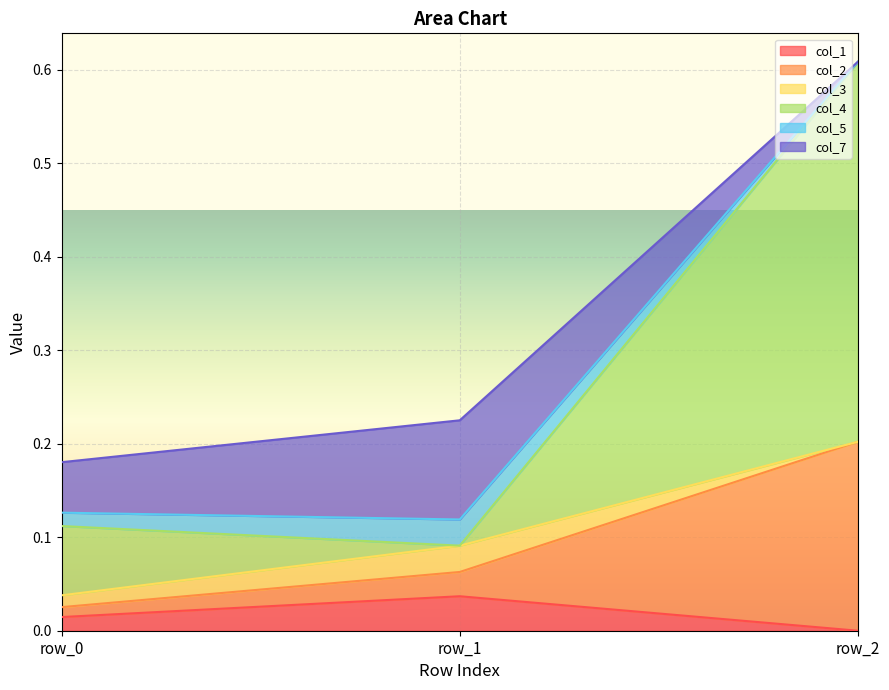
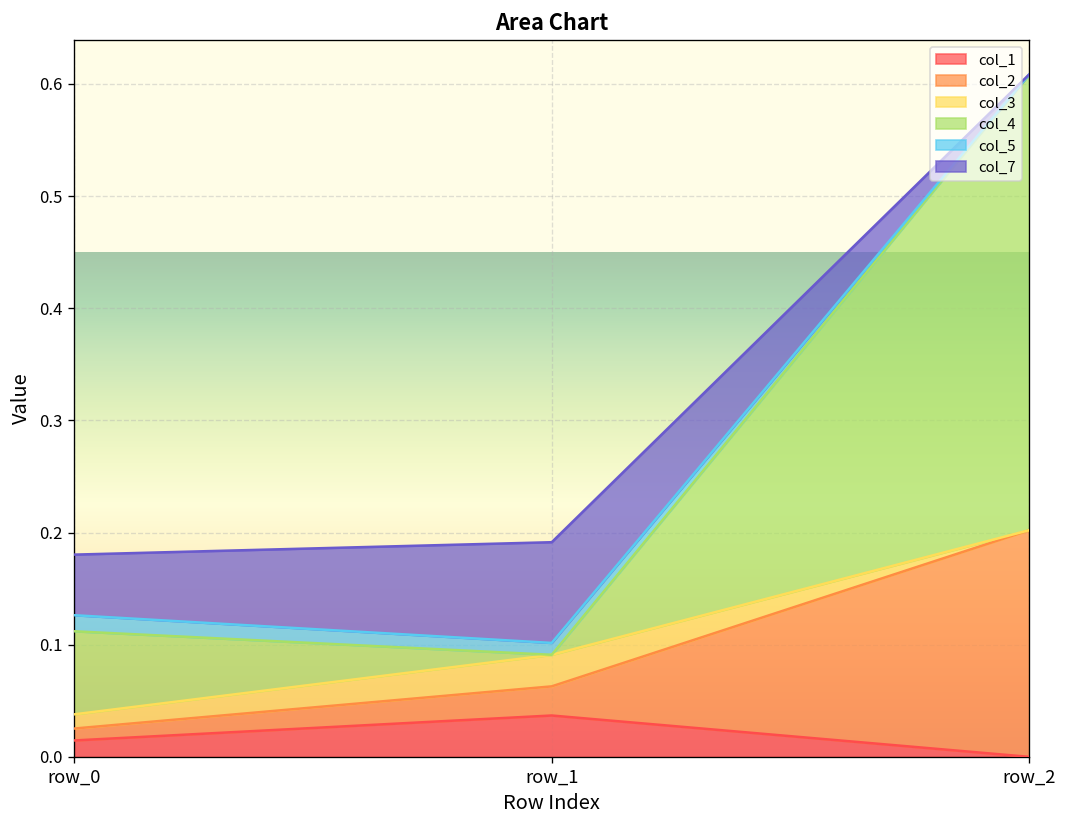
col_5, row_1: 0.03 -> 0.01
col_7, row_1: 0.11 -> 0.09
